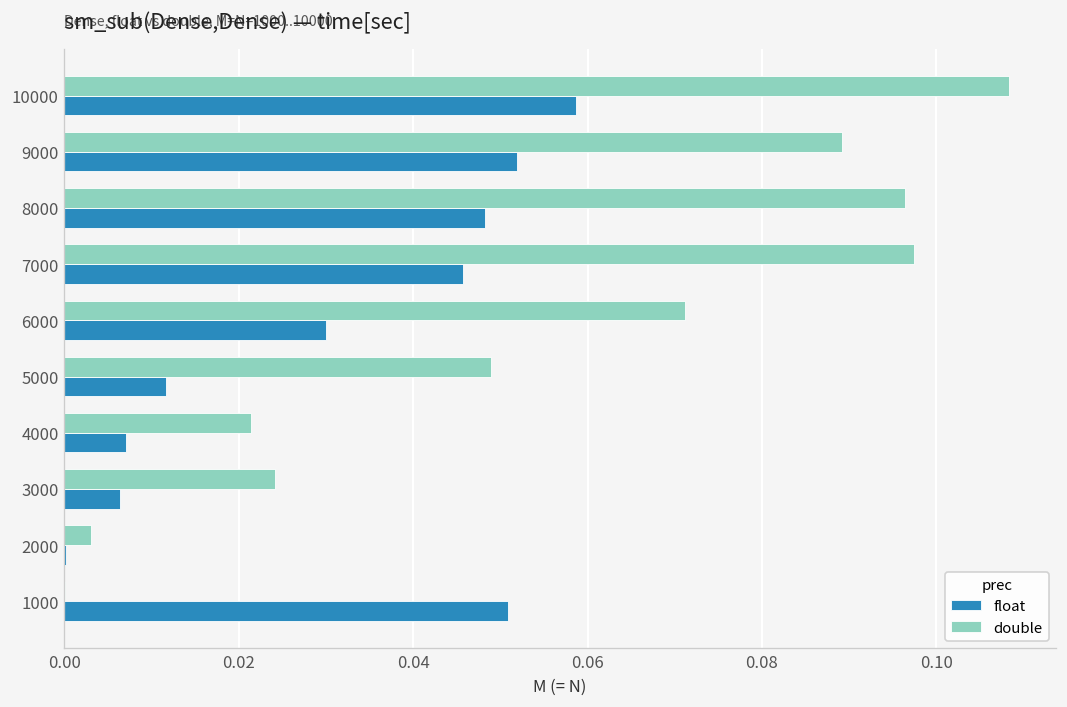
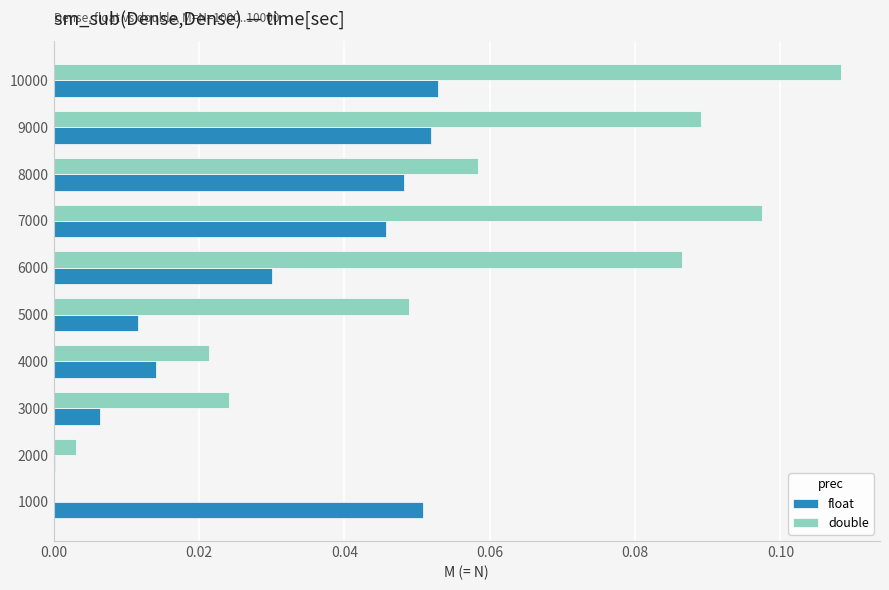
float, 10000: 0.059 -> 0.053
double, 8000: 0.096 -> 0.058
double, 6000: 0.071 -> 0.086
float, 4000: 0.007 -> 0.014
